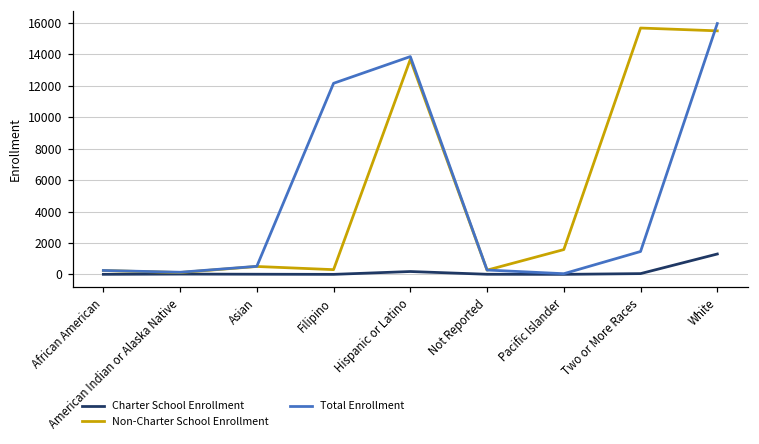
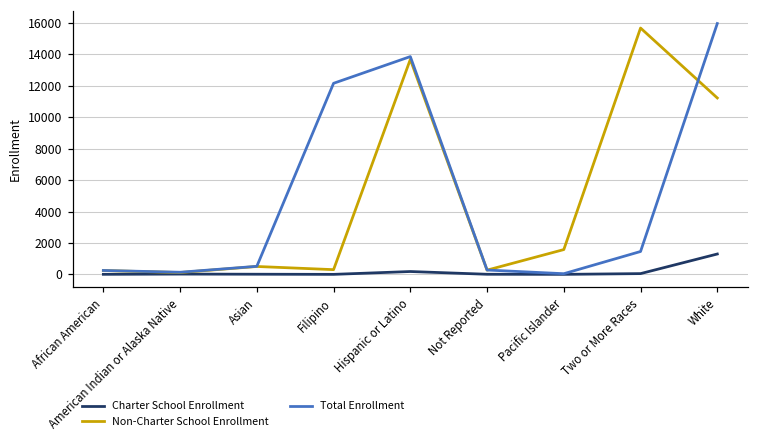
Non-Charter School Enrollment, White: 15500 -> 11200
